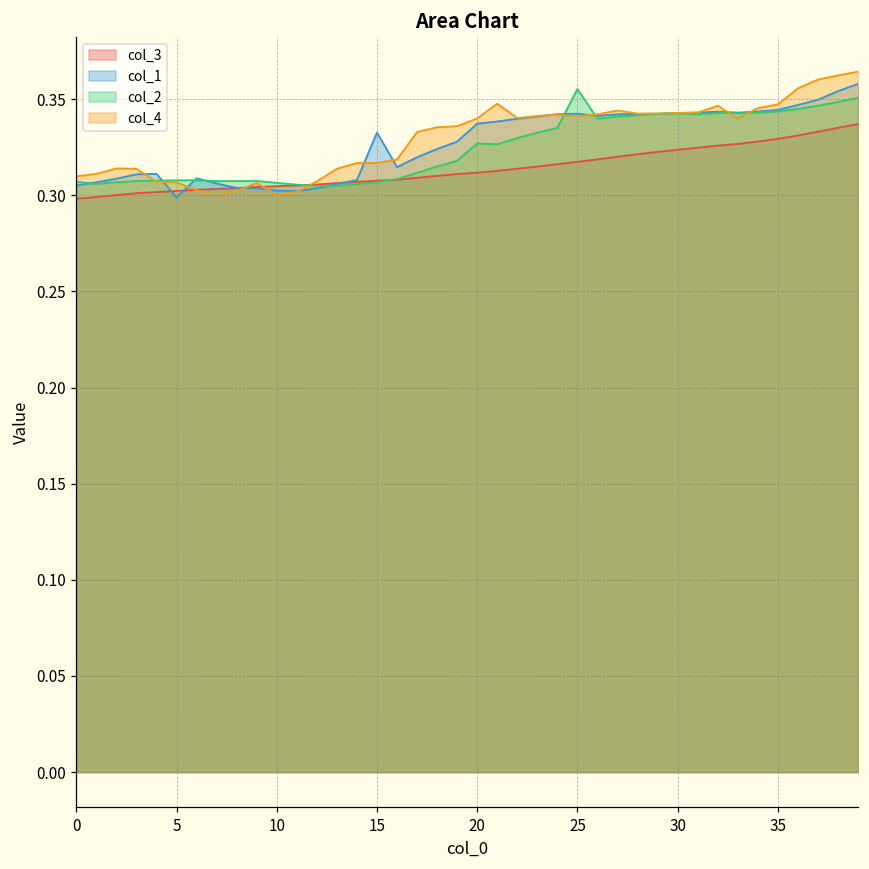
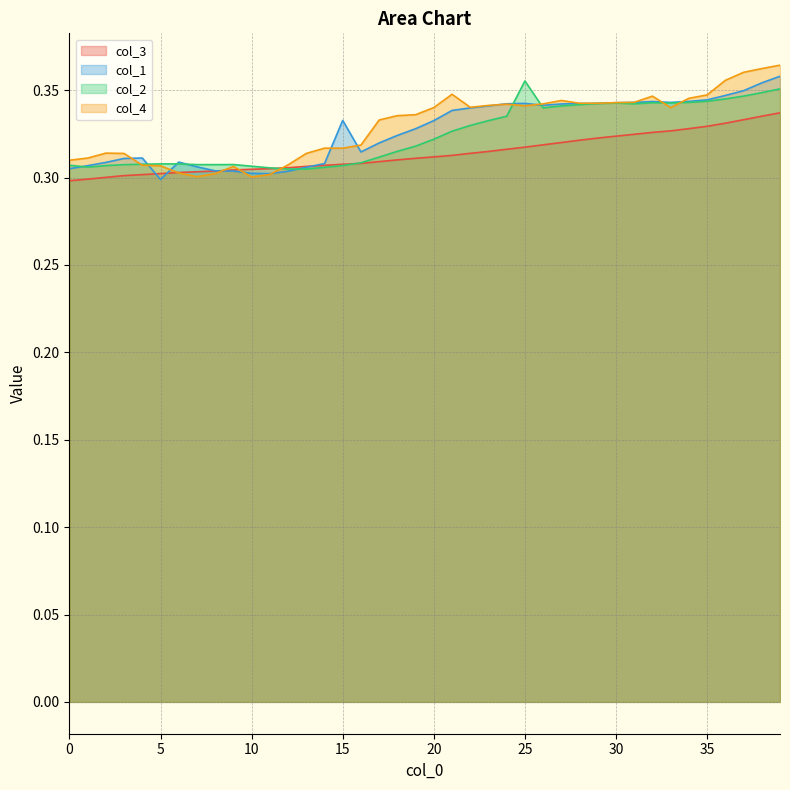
col_1, 20: 0.337 -> 0.333
col_2, 20: 0.327 -> 0.322
